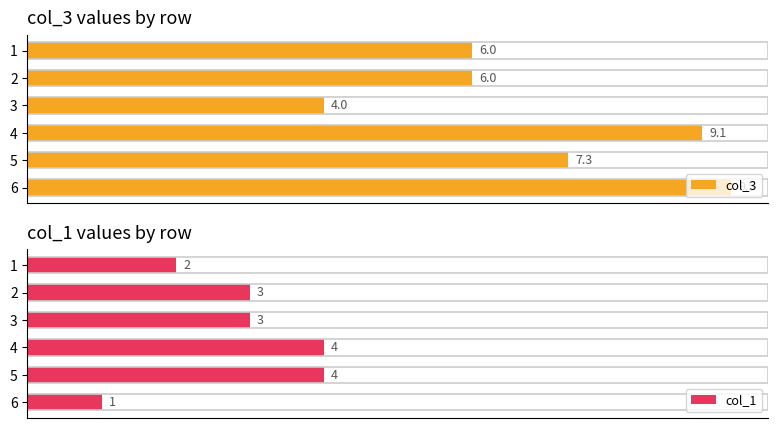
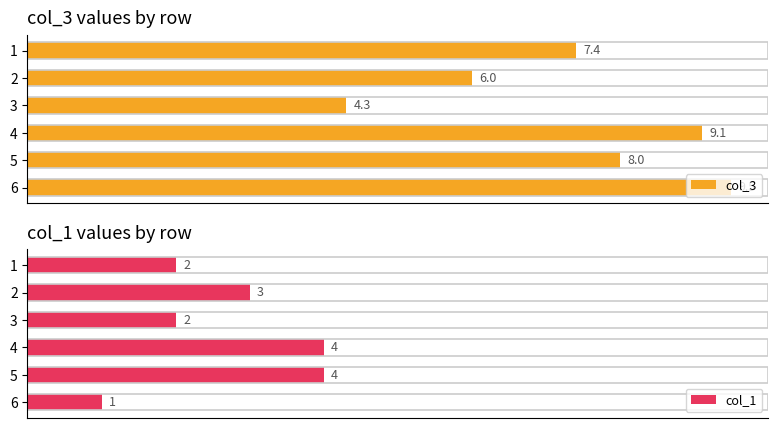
col_3 values by row, 1: 6.0 -> 7.4
col_3 values by row, 3: 4.0 -> 4.3
col_3 values by row, 5: 7.3 -> 8.0
col_1 values by row, 3: 3 -> 2
